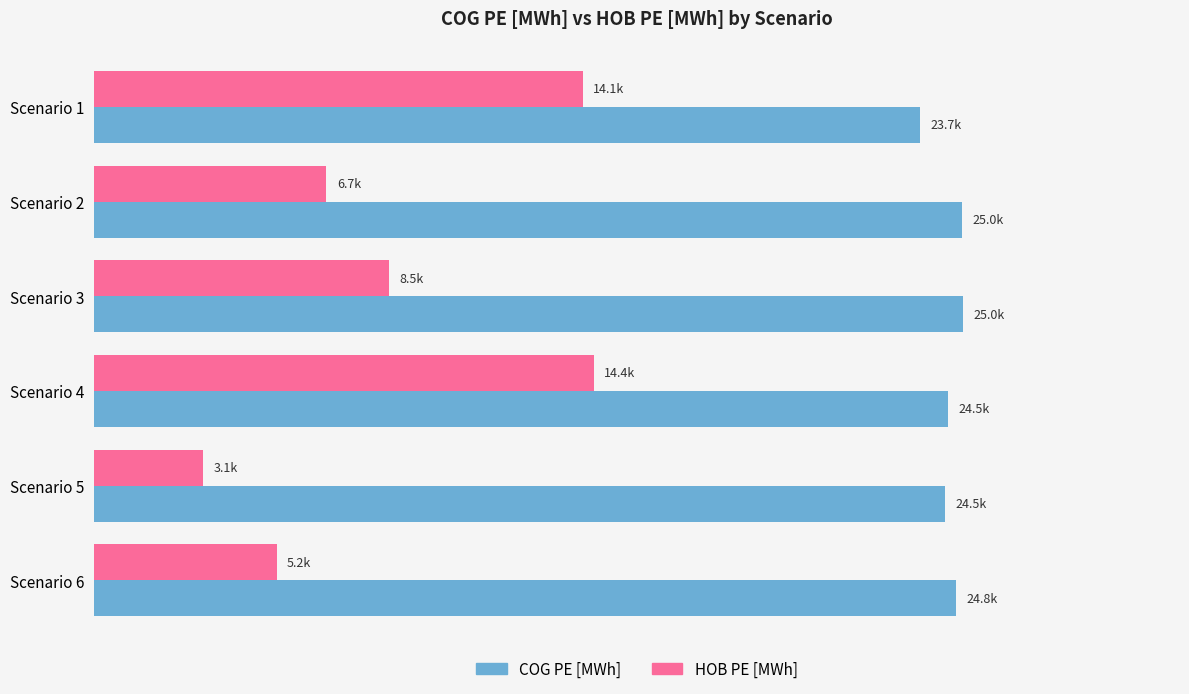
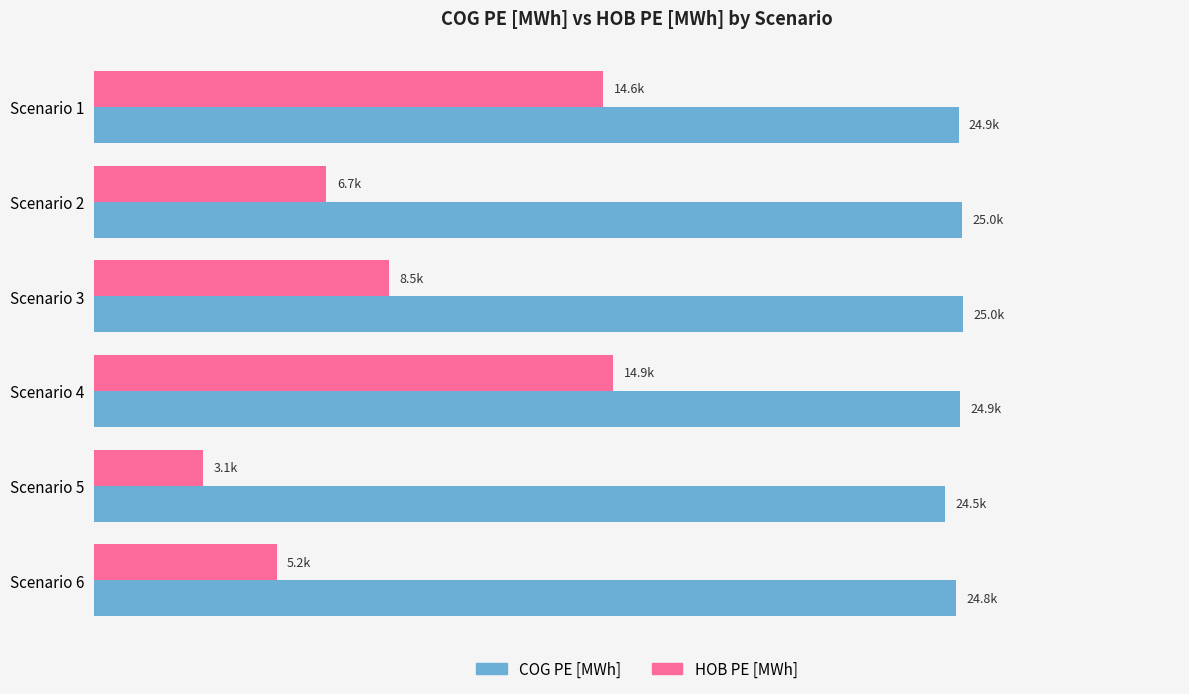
HOB PE [MWh], Scenario 1: 14.1k -> 14.6k
COG PE [MWh], Scenario 1: 23.7k -> 24.9k
HOB PE [MWh], Scenario 4: 14.4k -> 14.9k
COG PE [MWh], Scenario 4: 24.5k -> 24.9k
